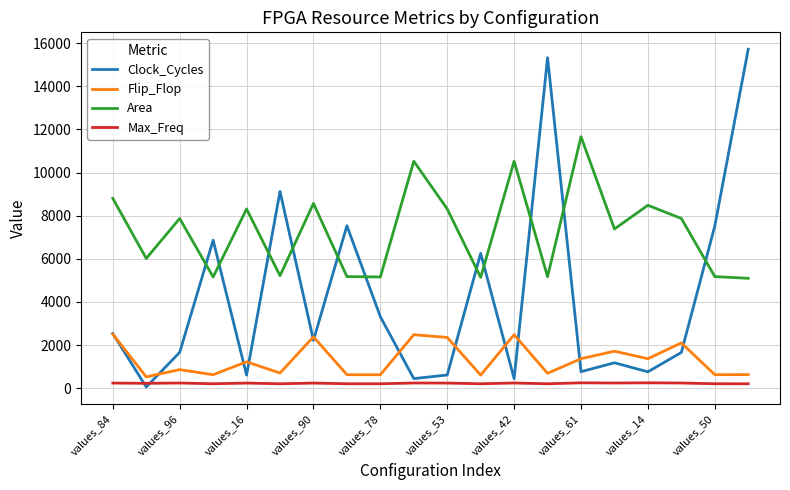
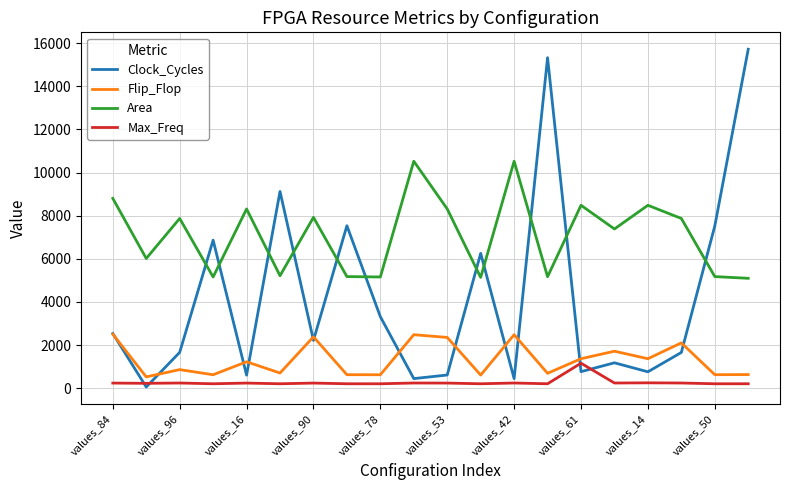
Area, values_90: 8600 -> 7900
Area, values_61: 11700 -> 8500
Max_Freq, values_61: 200 -> 1200
